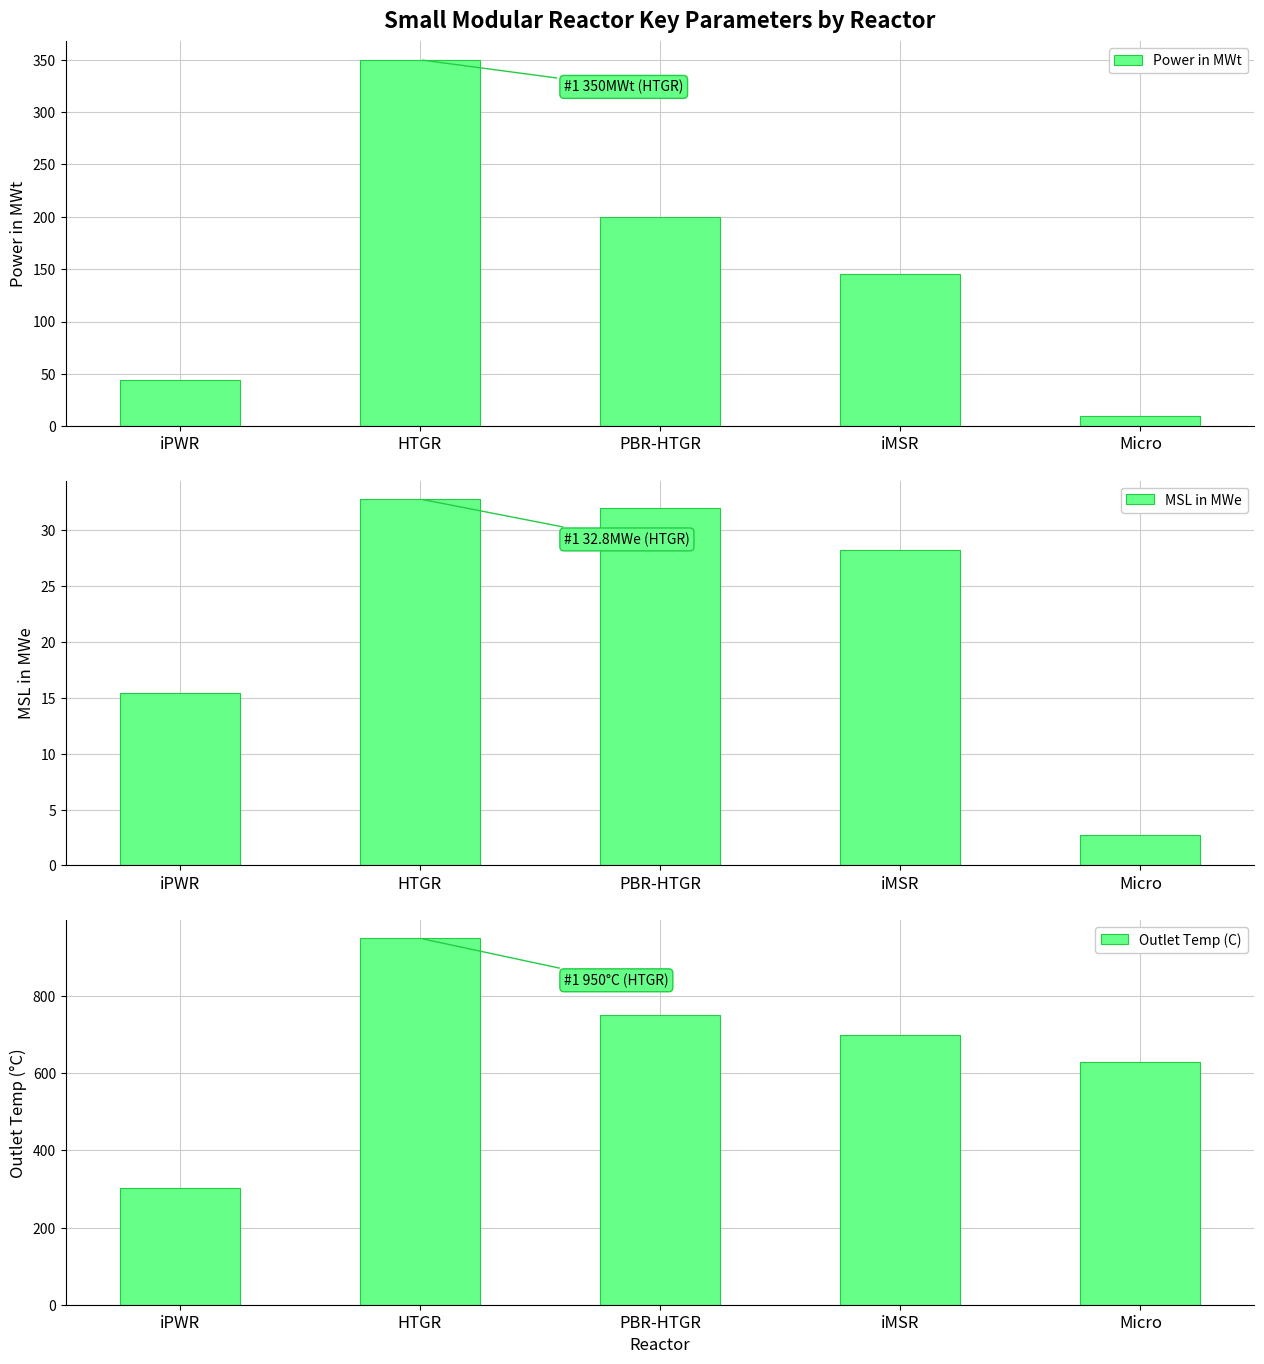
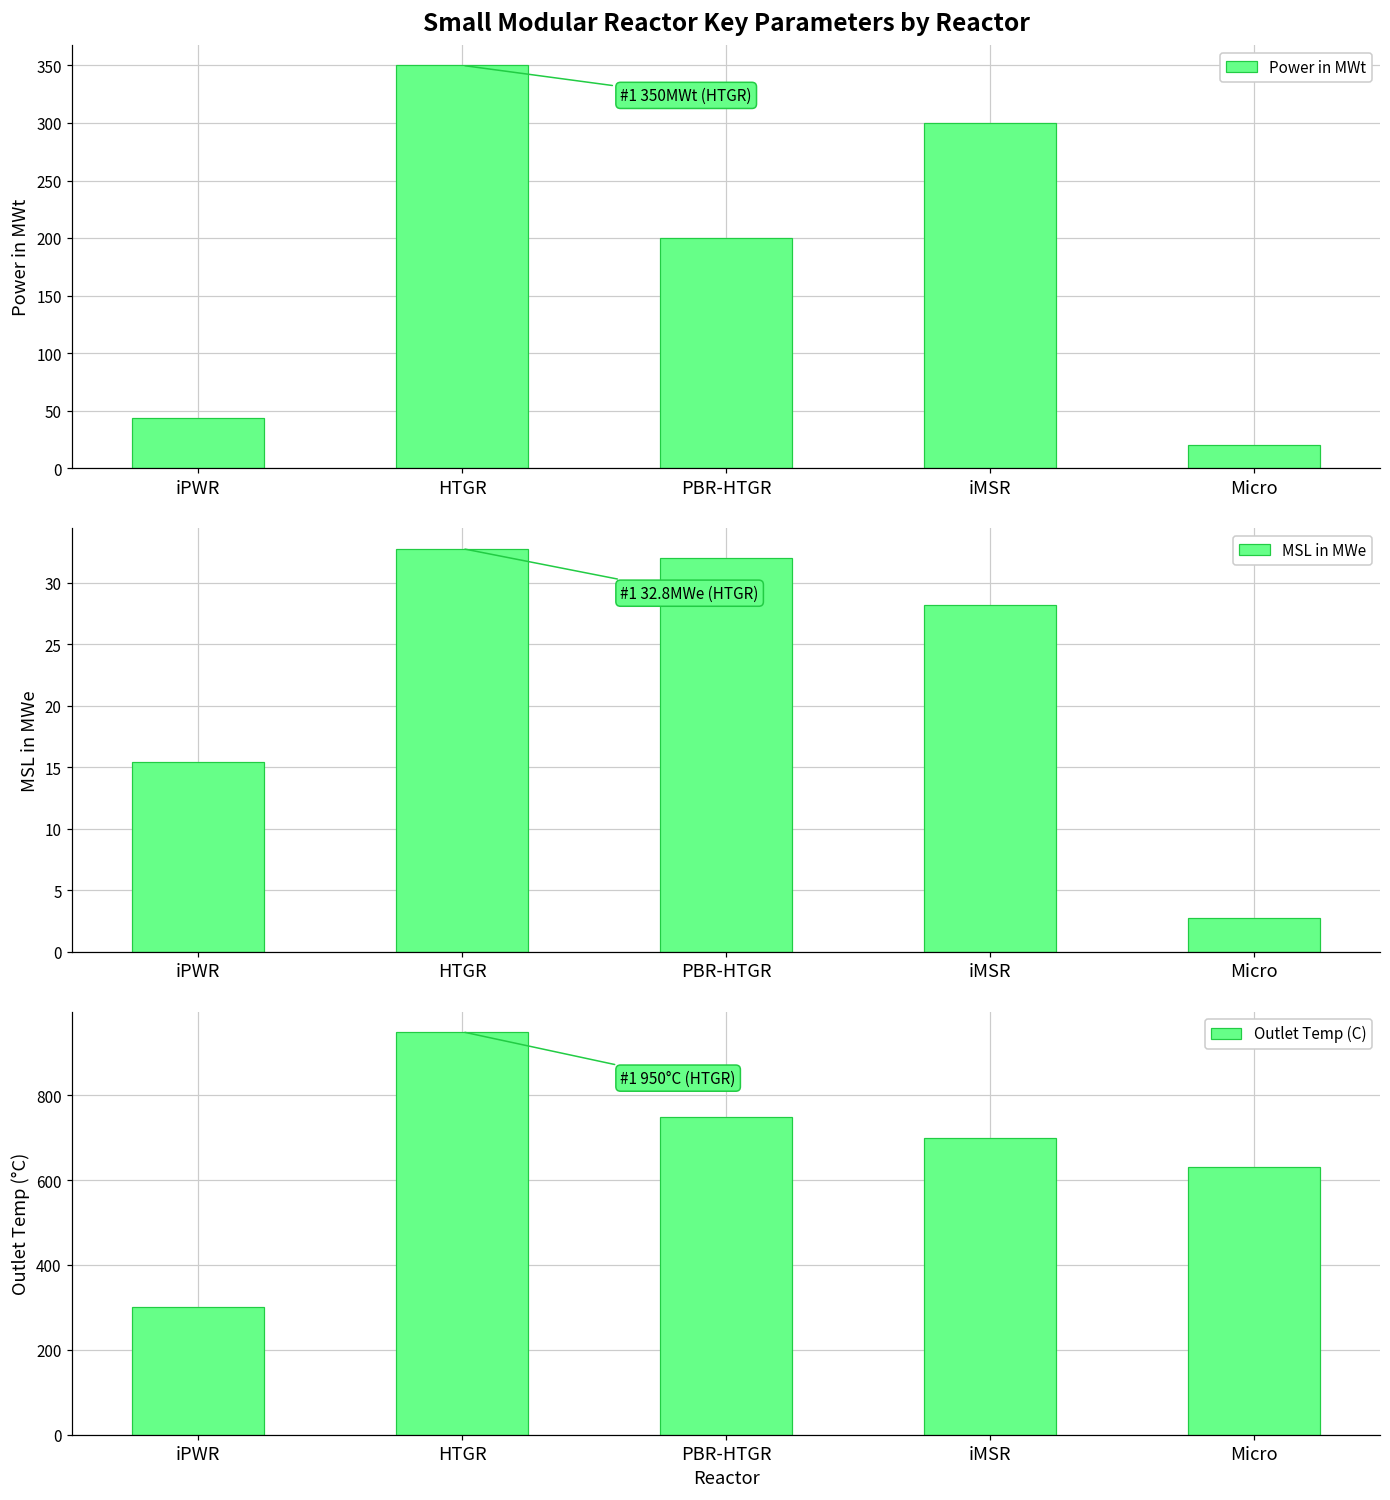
Small Modular Reactor Key Parameters by Reactor, iMSR: 145 -> 300
Small Modular Reactor Key Parameters by Reactor, Micro: 10 -> 20
